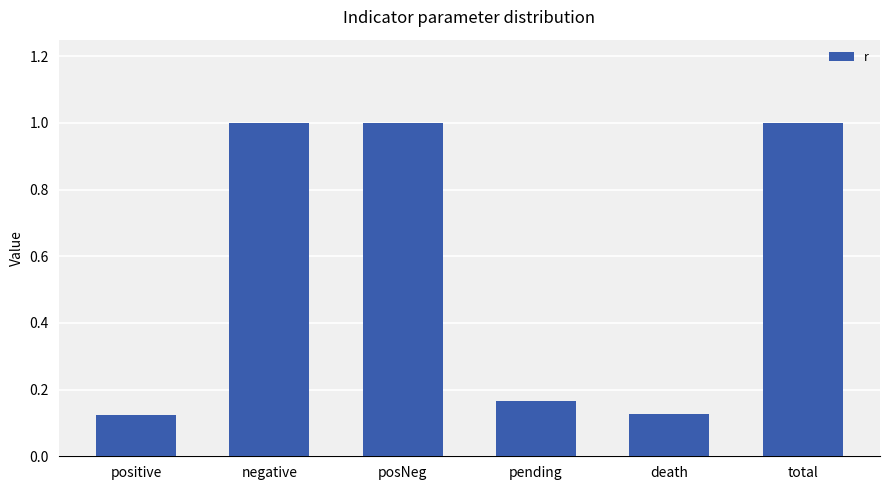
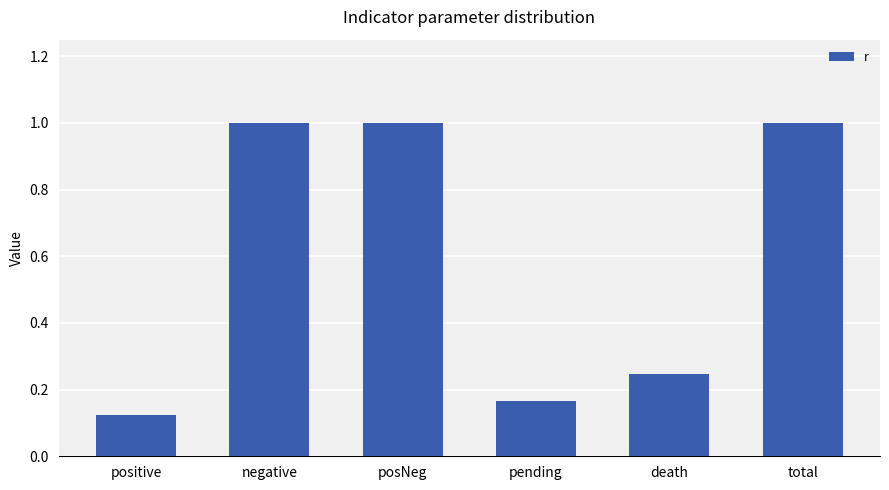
death: 0.13 -> 0.25
